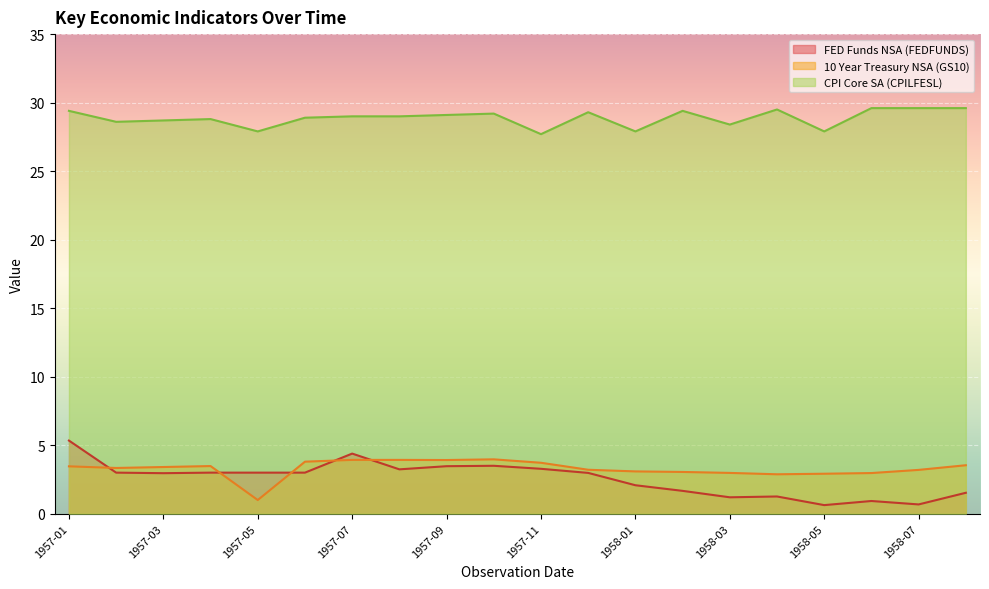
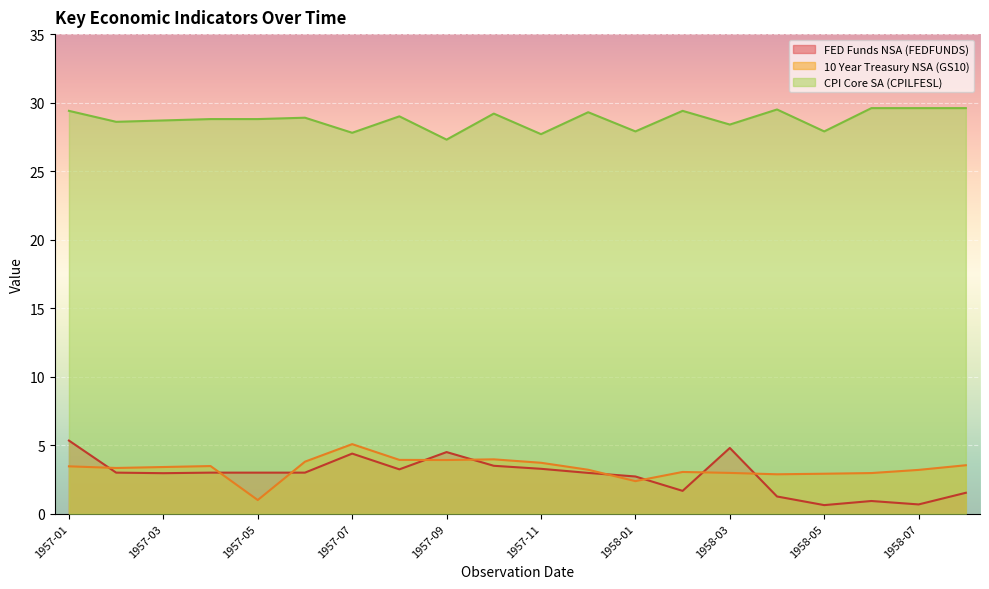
CPI Core SA (CPILFESL), 1957-05: 27.9 -> 28.8
10 Year Treasury NSA (GS10), 1957-07: 3.9 -> 5.1
CPI Core SA (CPILFESL), 1957-07: 29.0 -> 27.8
FED Funds NSA (FEDFUNDS), 1957-09: 3.5 -> 4.5
CPI Core SA (CPILFESL), 1957-09: 29.1 -> 27.3
FED Funds NSA (FEDFUNDS), 1958-01: 2.1 -> 2.7
10 Year Treasury NSA (GS10), 1958-01: 3.1 -> 2.4
FED Funds NSA (FEDFUNDS), 1958-03: 1.2 -> 4.8
